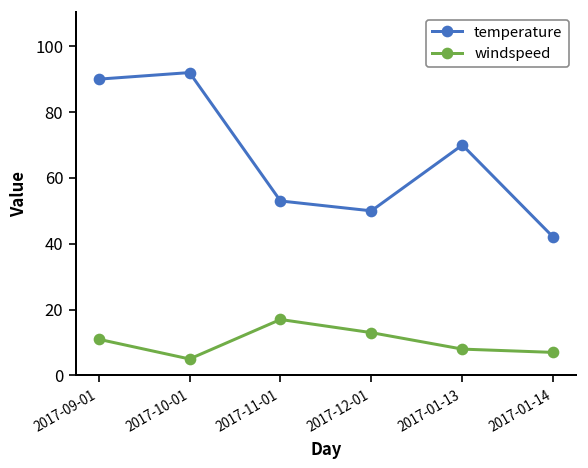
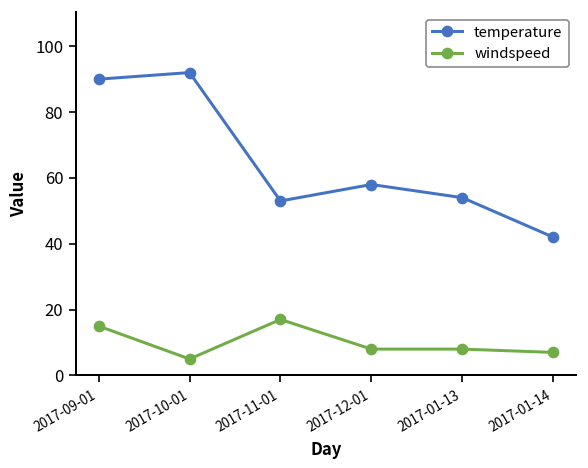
windspeed, 2017-09-01: 11 -> 15
temperature, 2017-12-01: 50 -> 58
windspeed, 2017-12-01: 13 -> 8
temperature, 2017-01-13: 70 -> 54
